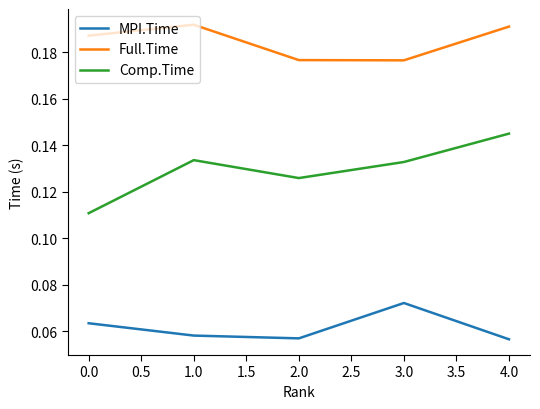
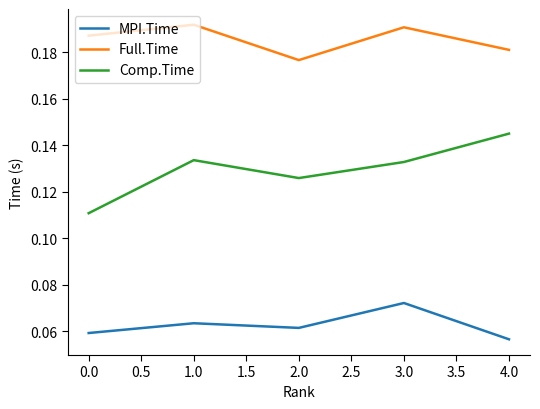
MPI.Time, 0.0: 0.064 -> 0.059
MPI.Time, 1.0: 0.058 -> 0.064
MPI.Time, 2.0: 0.057 -> 0.062
Full.Time, 3.0: 0.177 -> 0.191
Full.Time, 4.0: 0.191 -> 0.181
